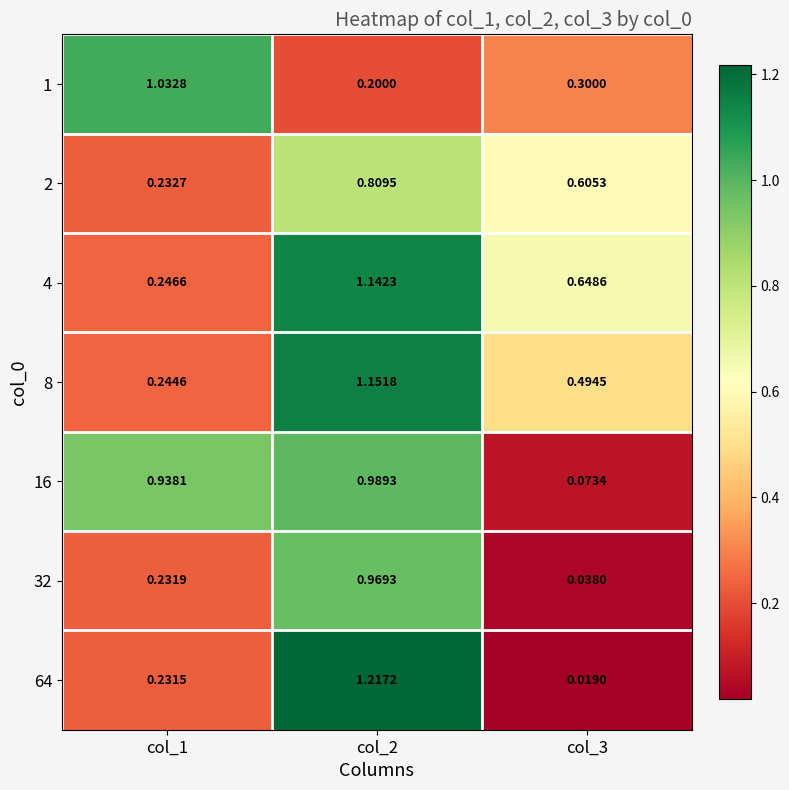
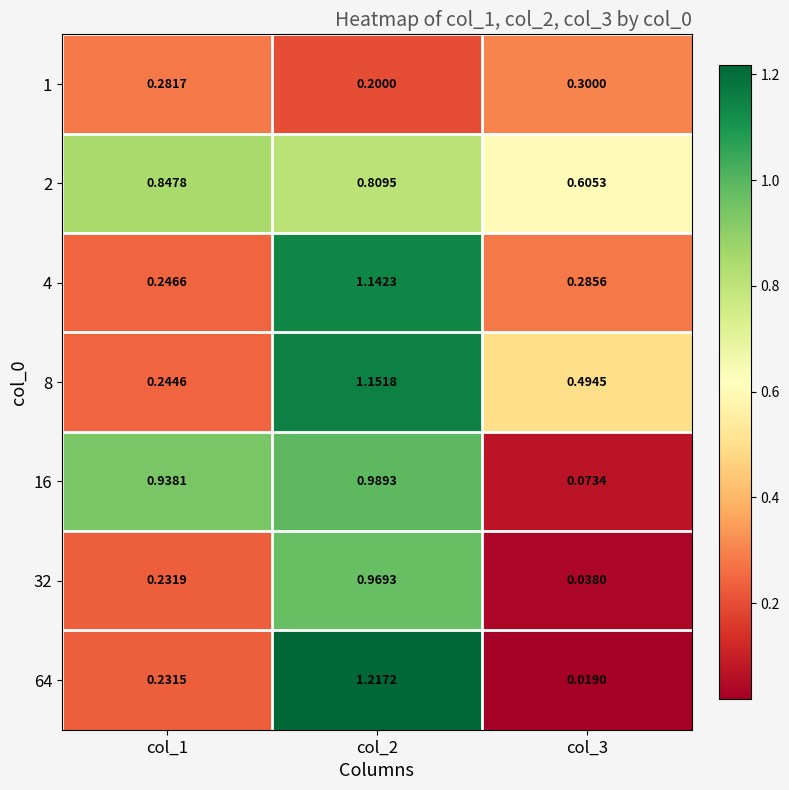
1, col_1: 1.0328 -> 0.2817
2, col_1: 0.2327 -> 0.8478
4, col_3: 0.6486 -> 0.2856
